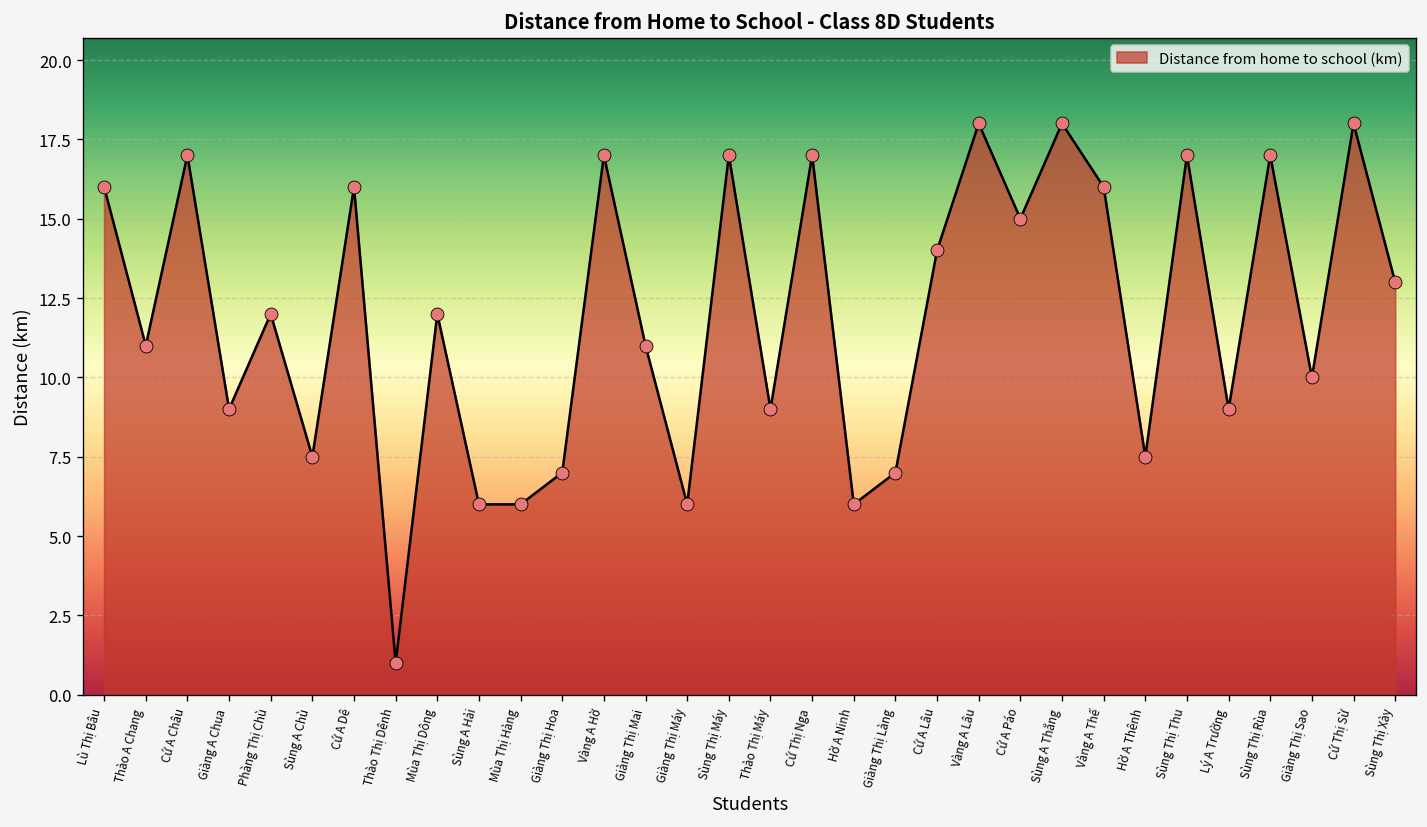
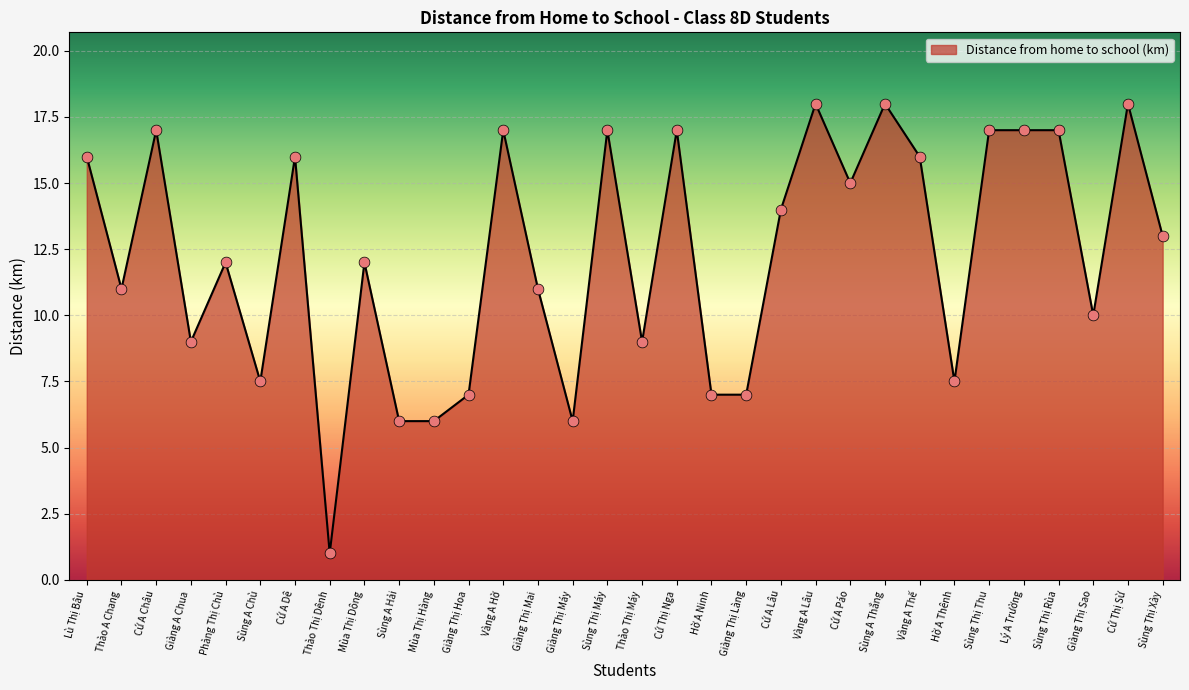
Hờ A Ninh: 6 -> 7
Lý A Trường: 9 -> 17
